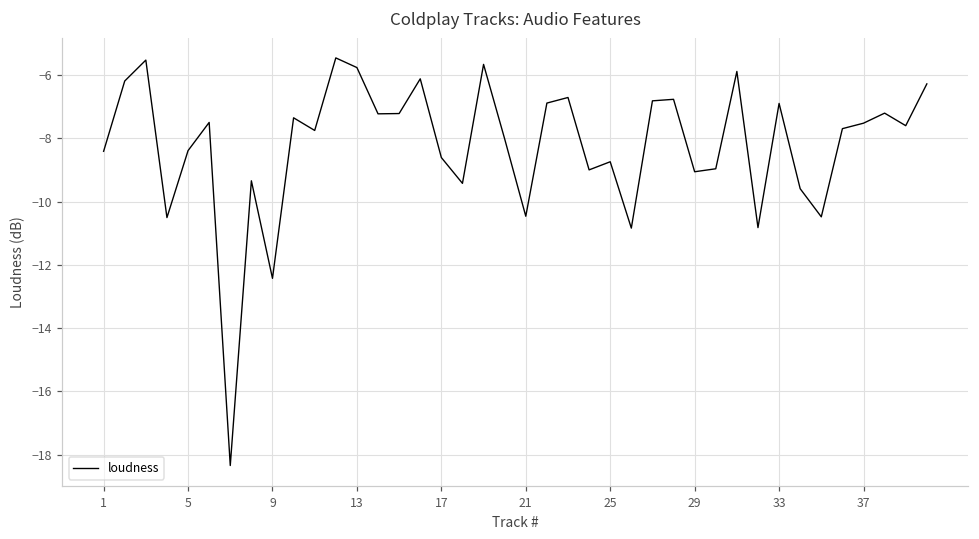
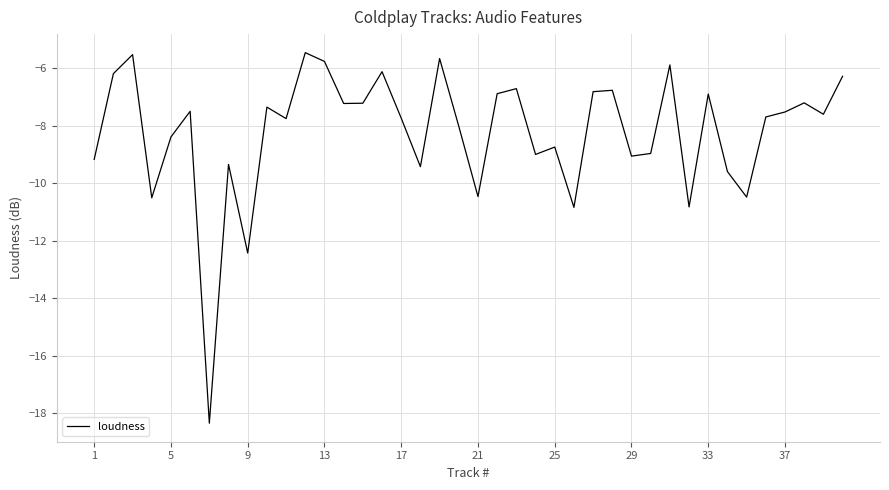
1: -8.4 -> -9.2
17: -8.6 -> -7.7
